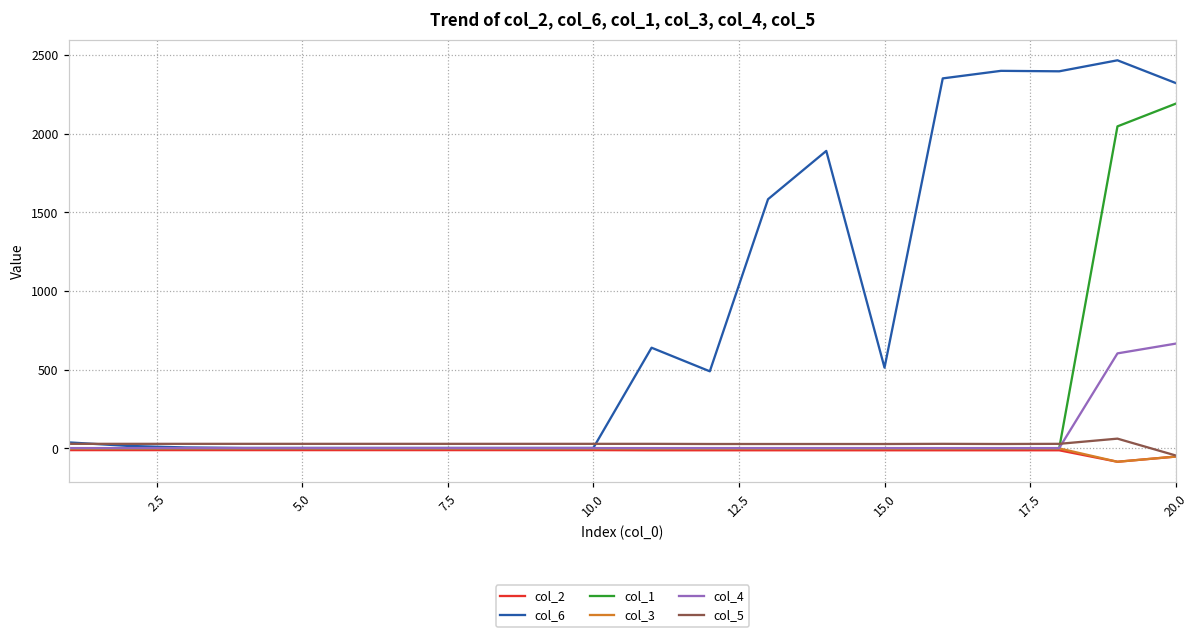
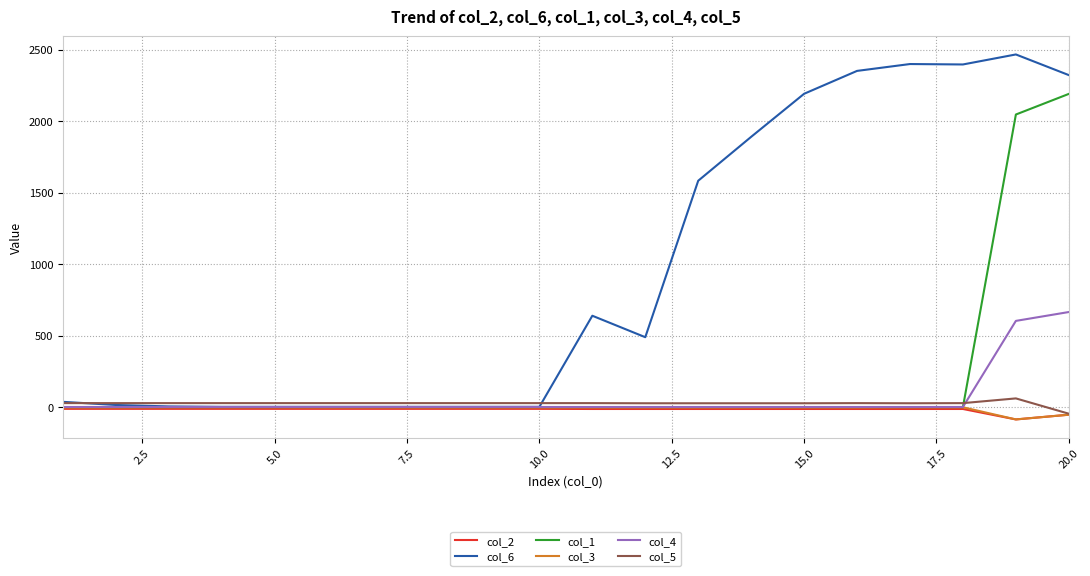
col_6, 15.0: 510 -> 2190
